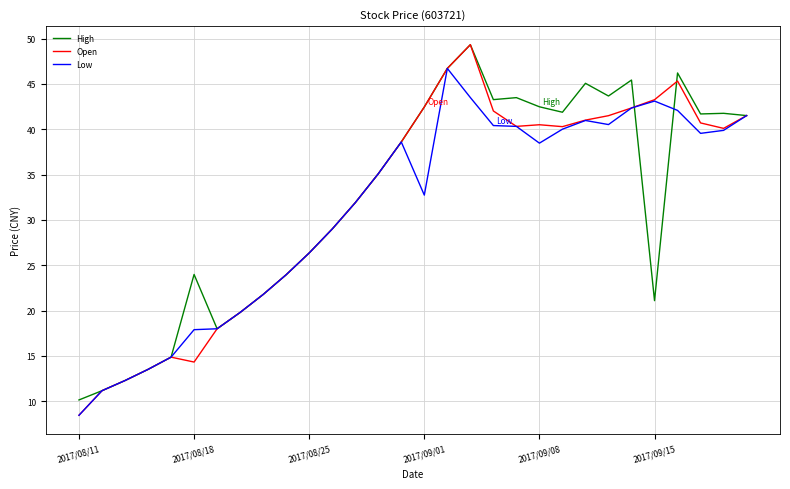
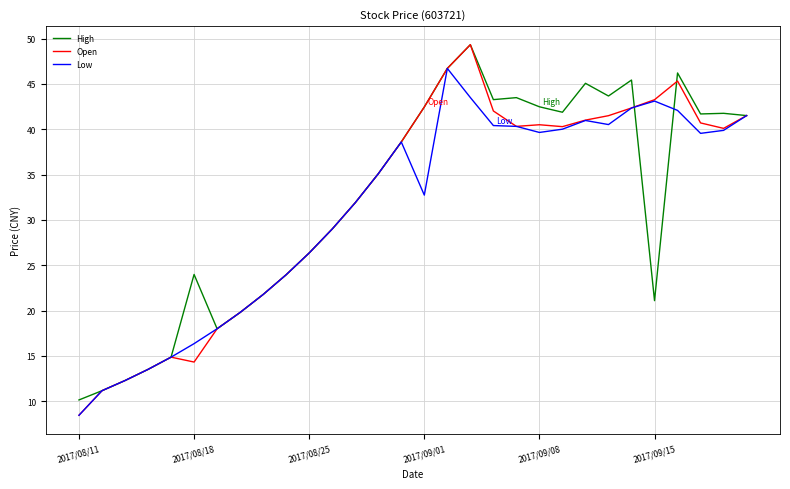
Low, 2017/08/18: 18 -> 16
Low, 2017/09/08: 38 -> 40
